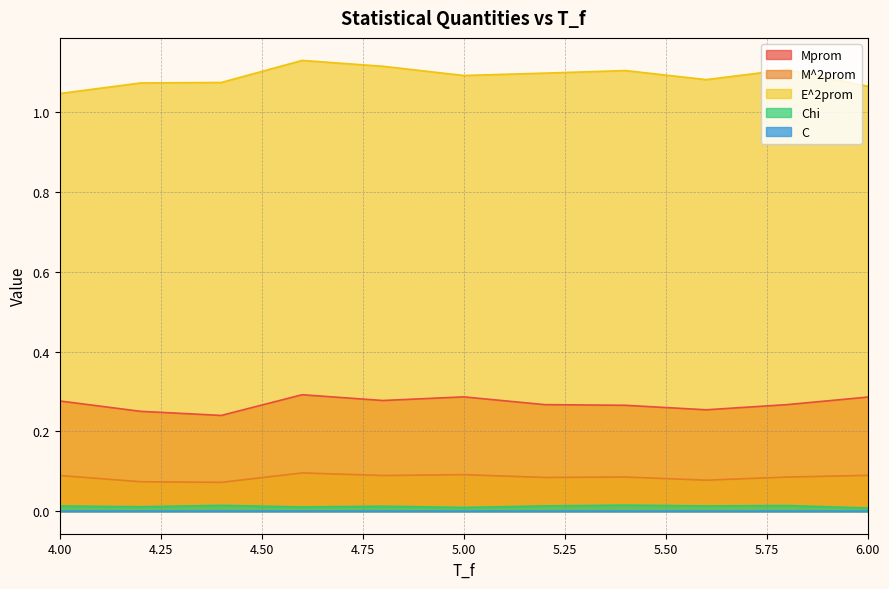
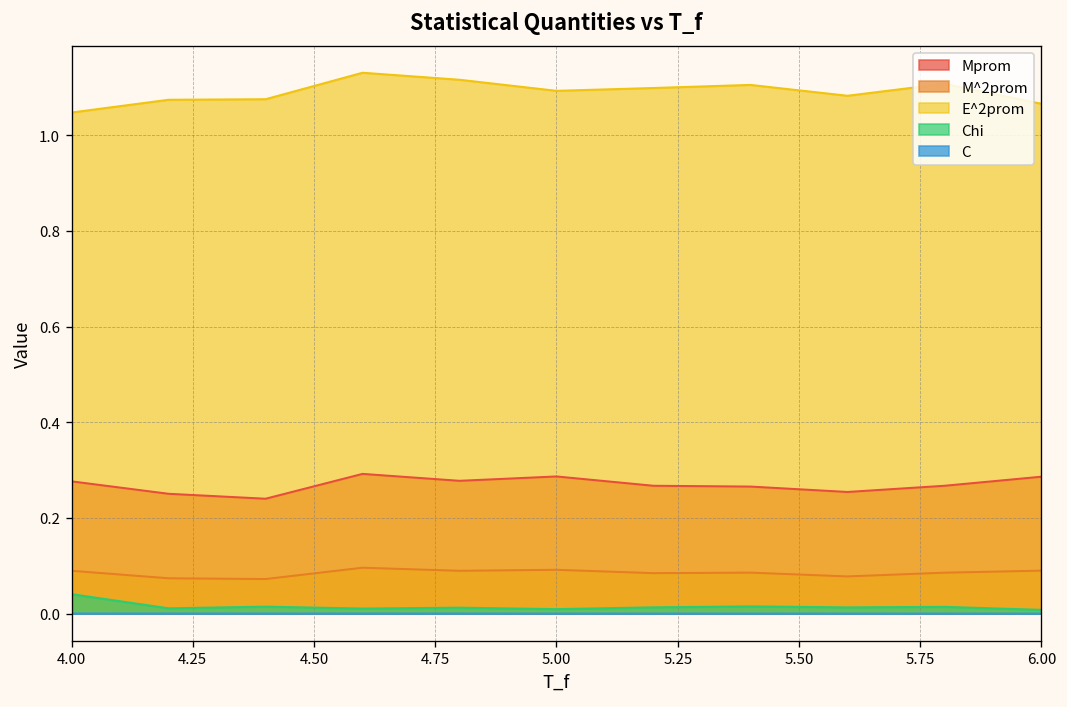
Chi, 4.00: 0.01 -> 0.04
